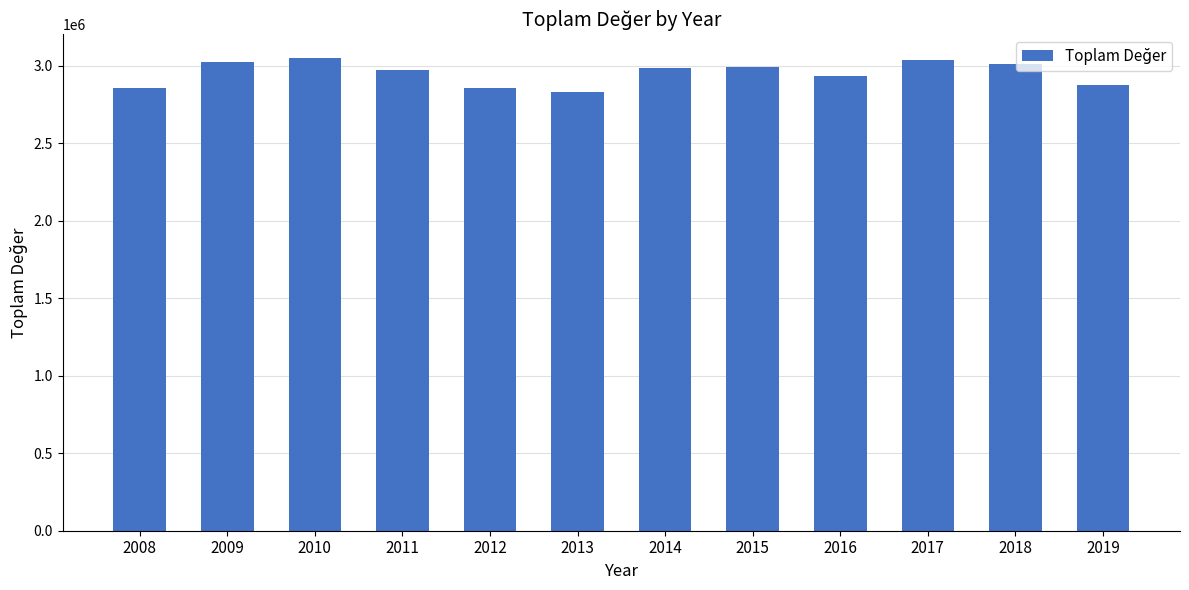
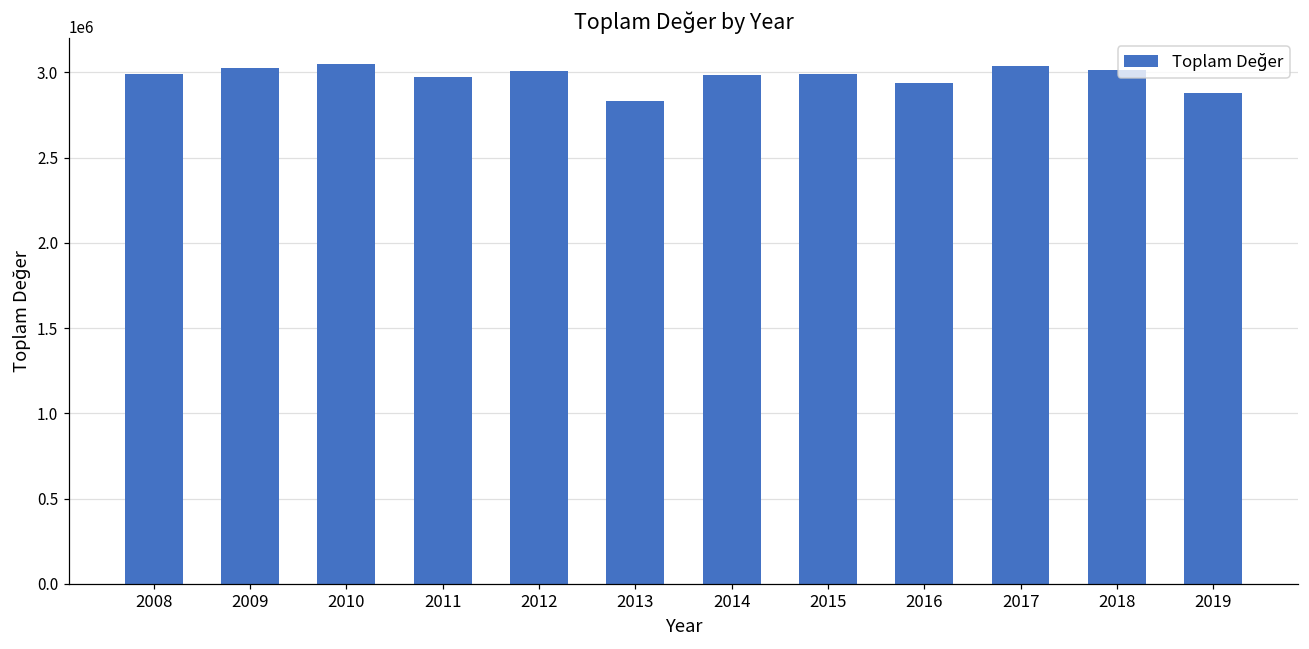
2008: 2860000 -> 2990000
2012: 2860000 -> 3010000
